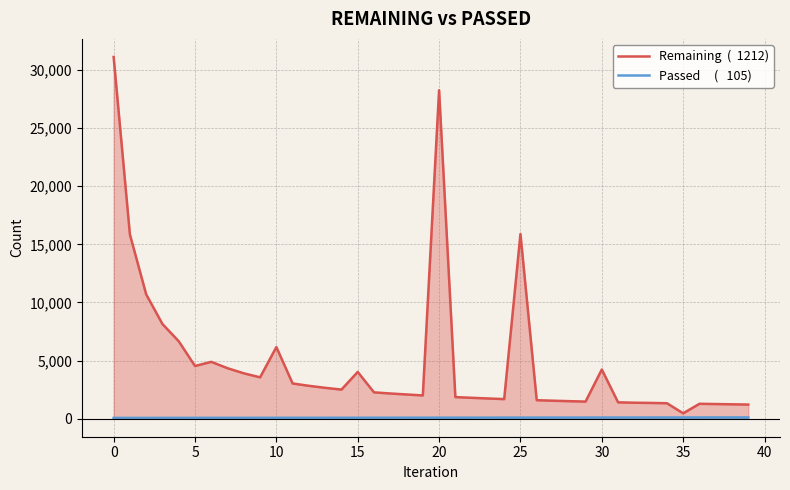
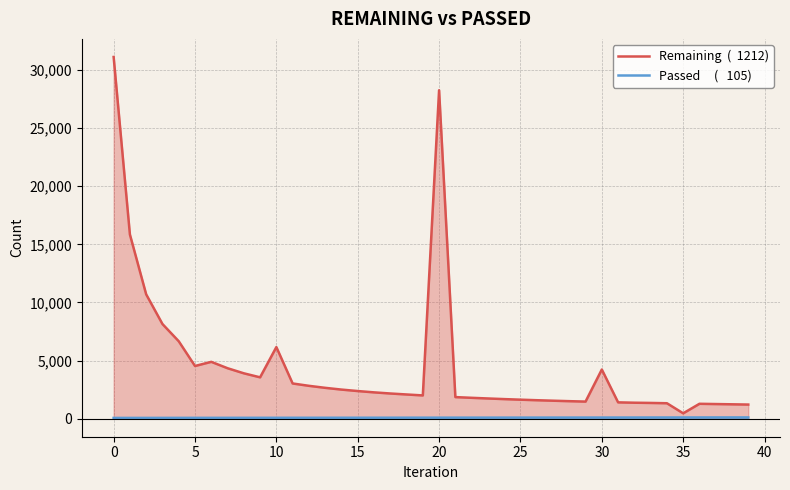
Remaining ( 1212), 15: 4,000 -> 2,400
Remaining ( 1212), 25: 15,900 -> 1,600
